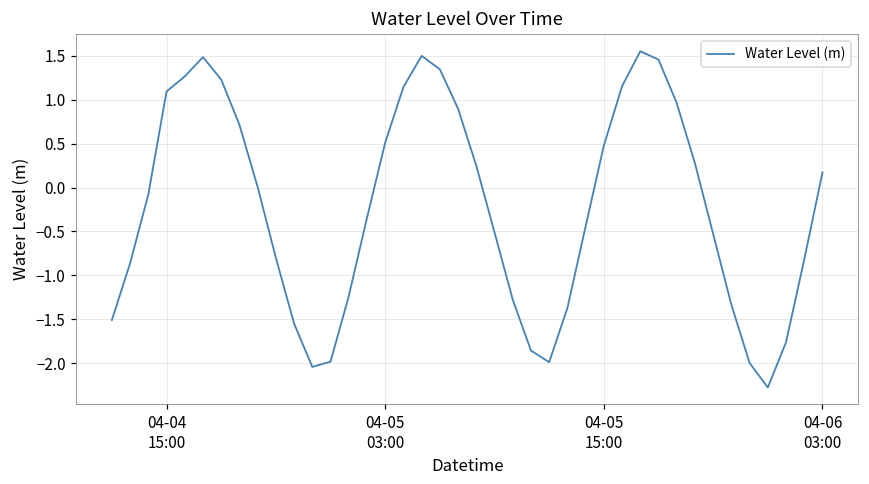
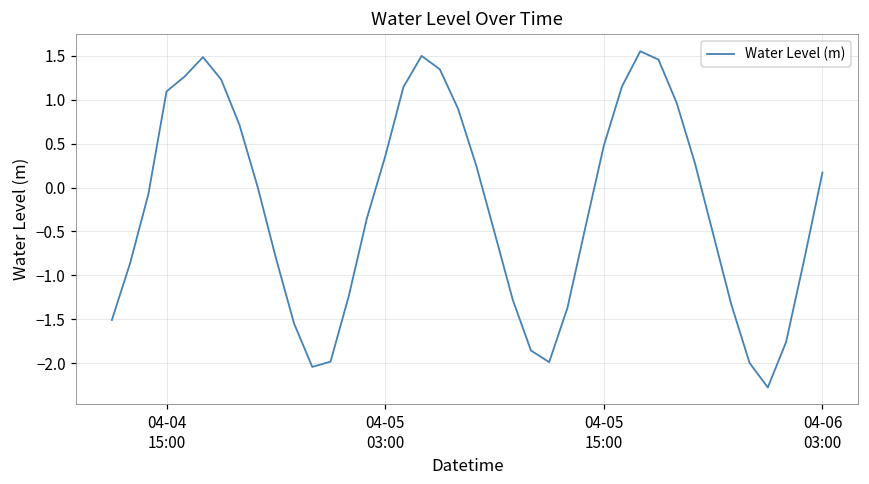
04-05 03:00: 0.5 -> 0.4
